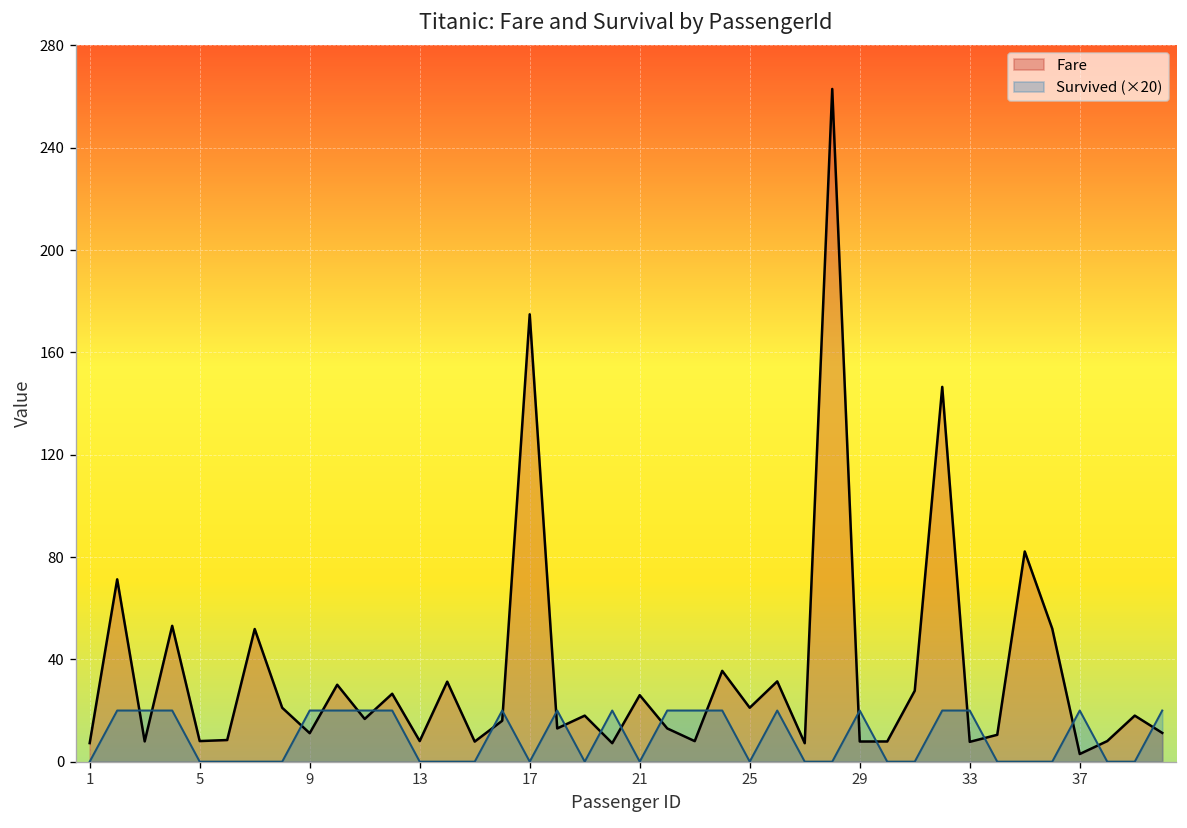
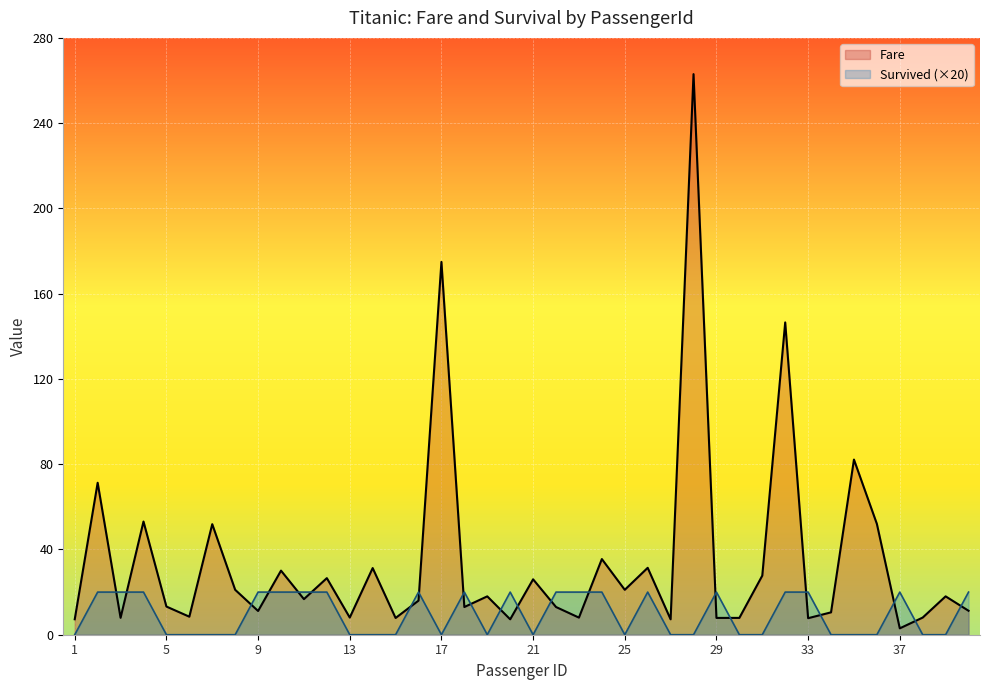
Fare, 5: 8 -> 13
